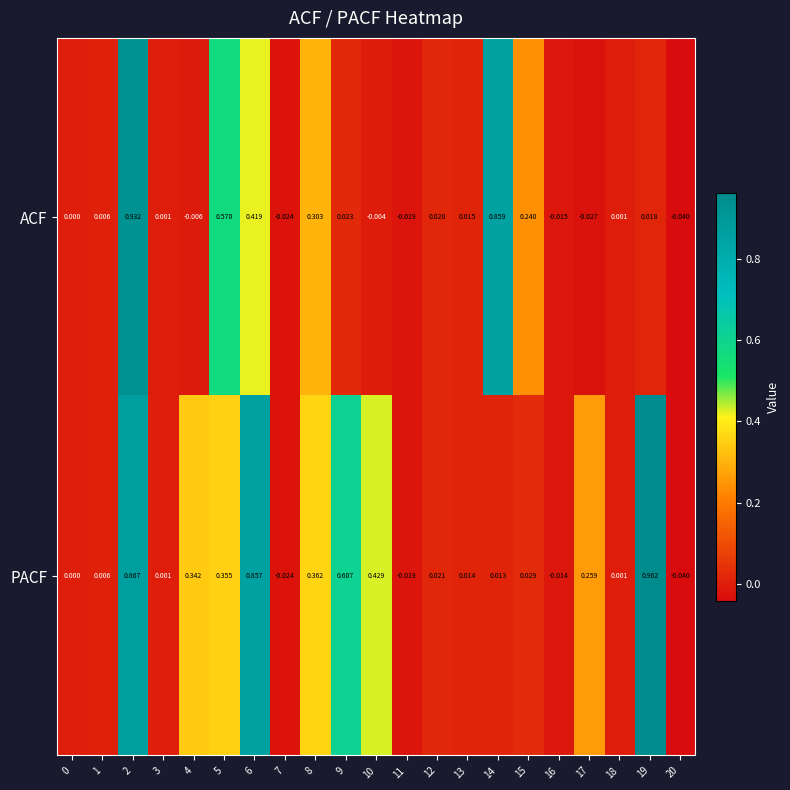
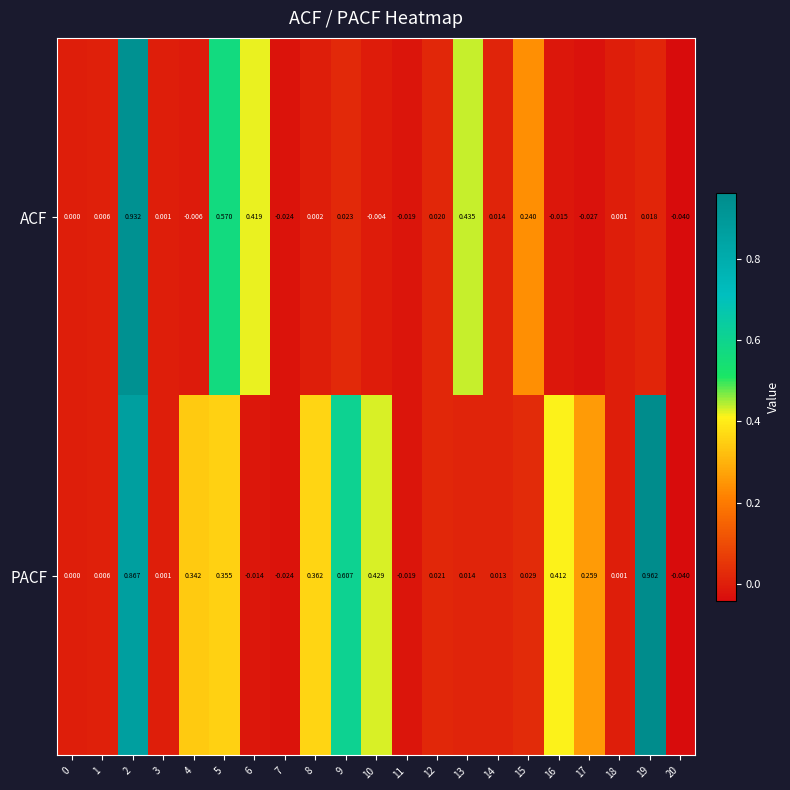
ACF, 8: 0.303 -> 0.002
ACF, 13: 0.015 -> 0.435
ACF, 14: 0.859 -> 0.014
PACF, 6: 0.857 -> -0.014
PACF, 16: -0.014 -> 0.412
